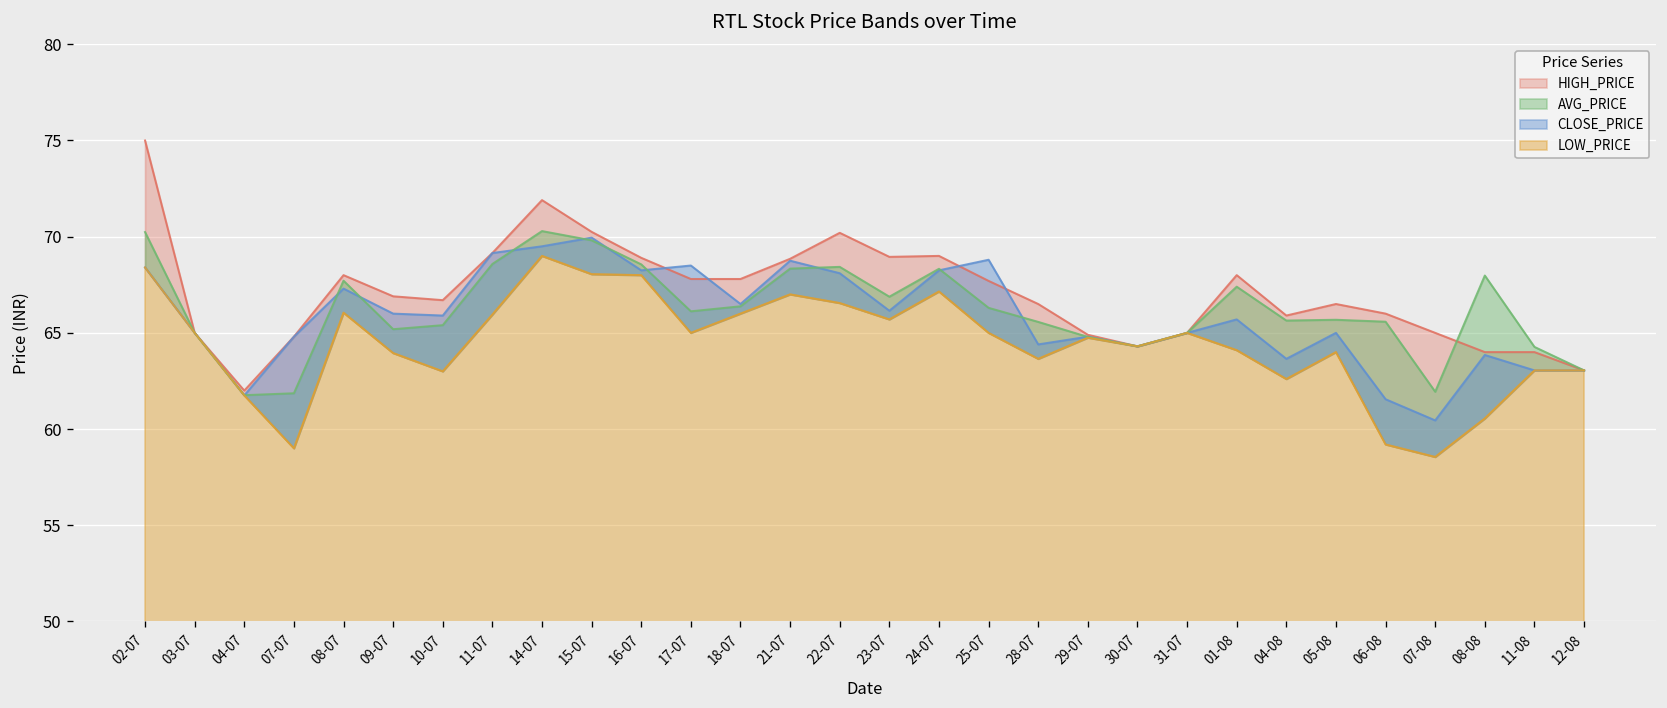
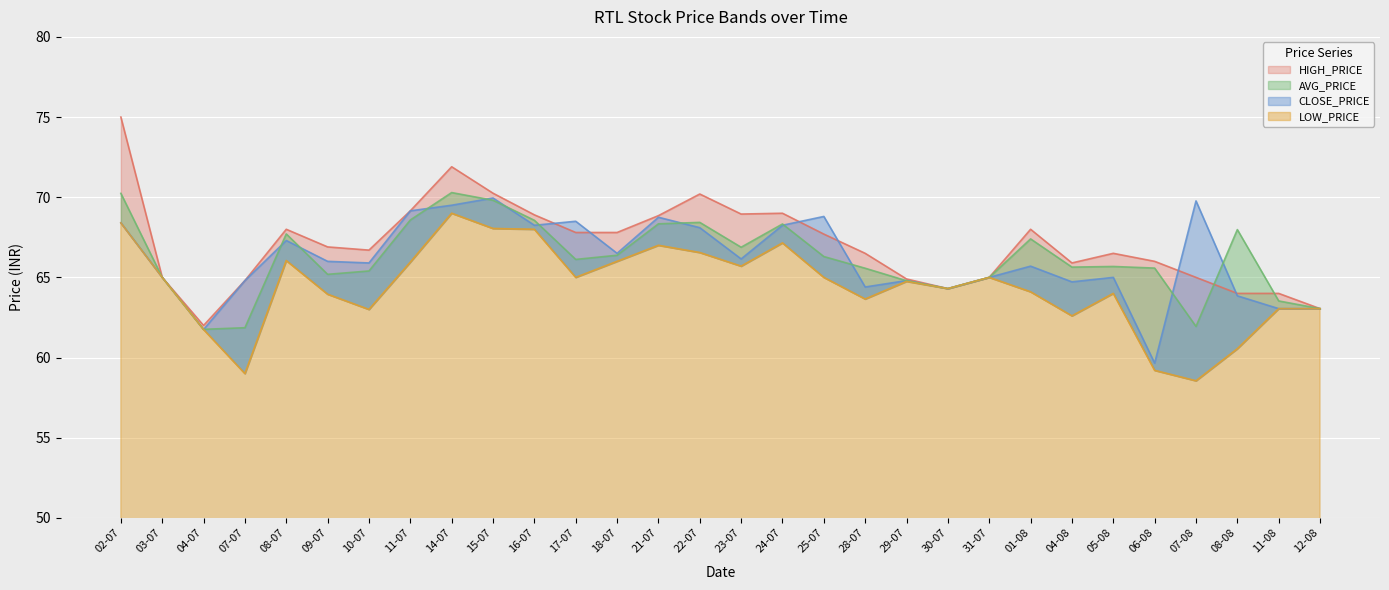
CLOSE_PRICE, 04-08: 63.7 -> 64.7
CLOSE_PRICE, 06-08: 61.6 -> 59.7
CLOSE_PRICE, 07-08: 60.5 -> 69.8
AVG_PRICE, 11-08: 64.3 -> 63.5
